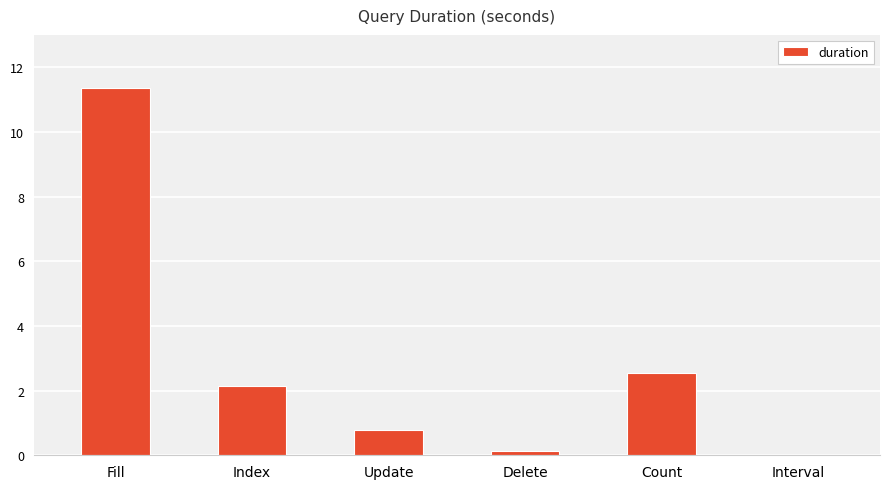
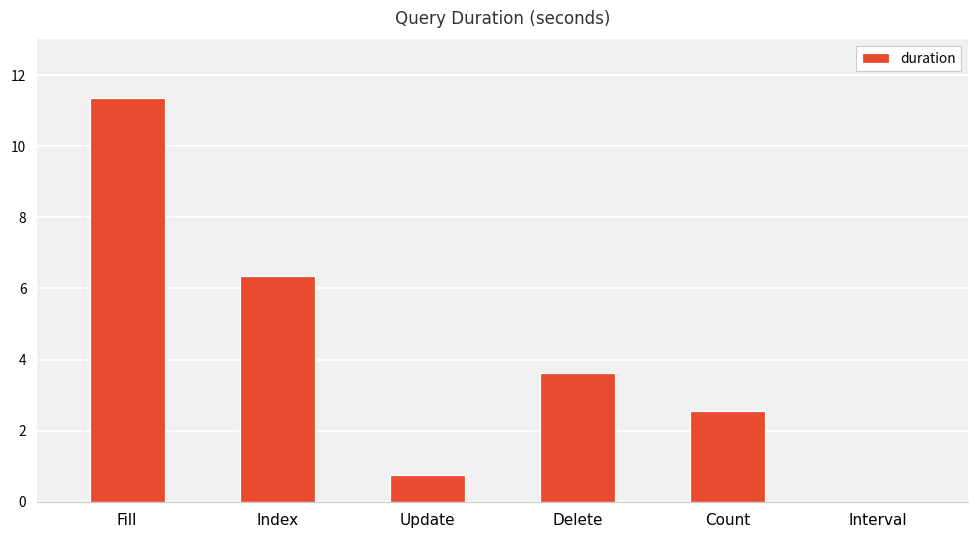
Index: 2.2 -> 6.4
Delete: 0.1 -> 3.6
